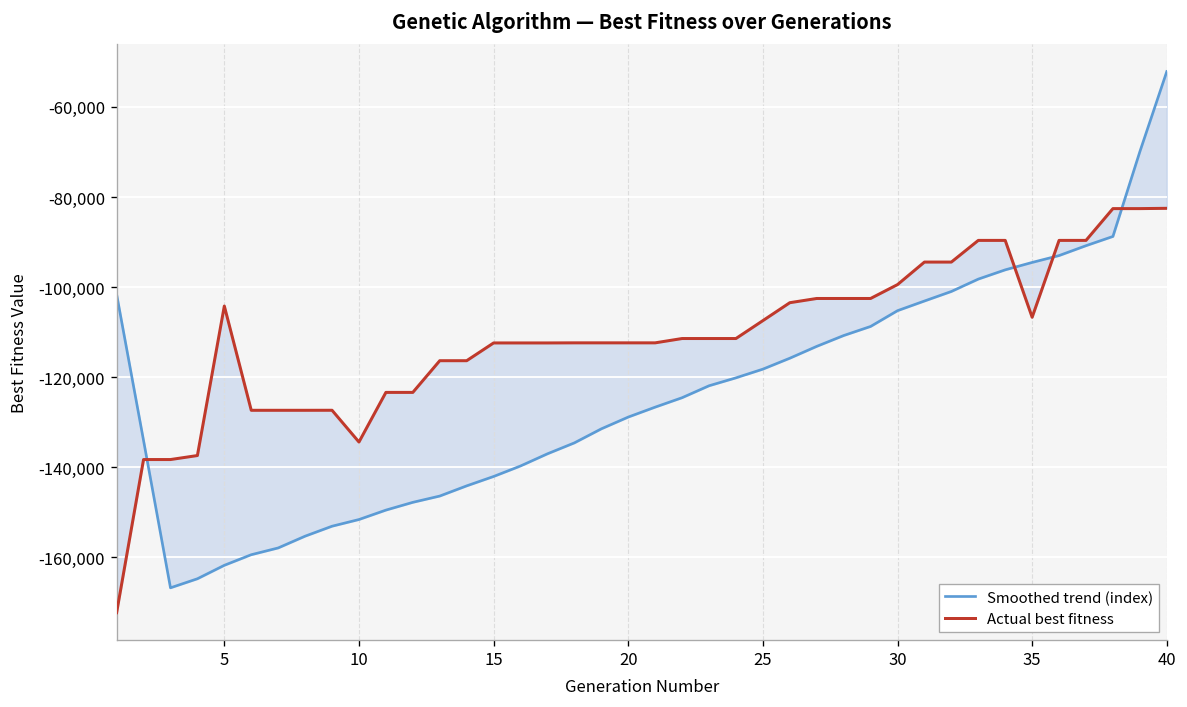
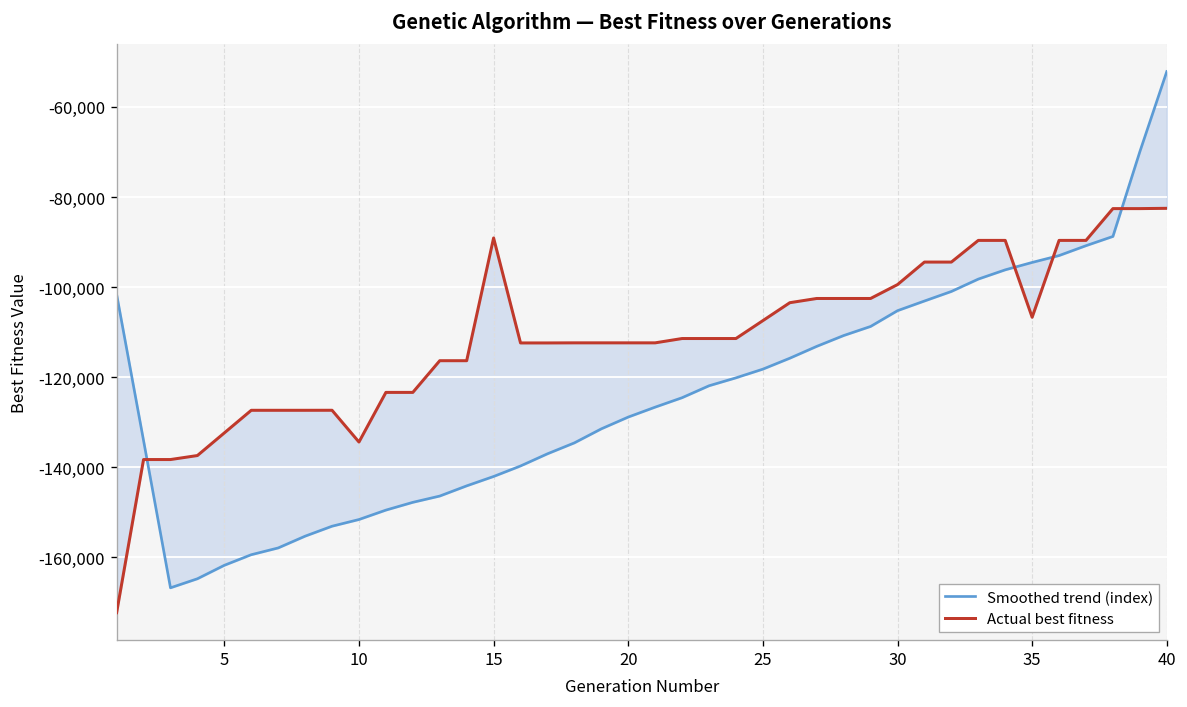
Actual best fitness, 5: -104,000 -> -132,000
Actual best fitness, 15: -112,000 -> -89,000
